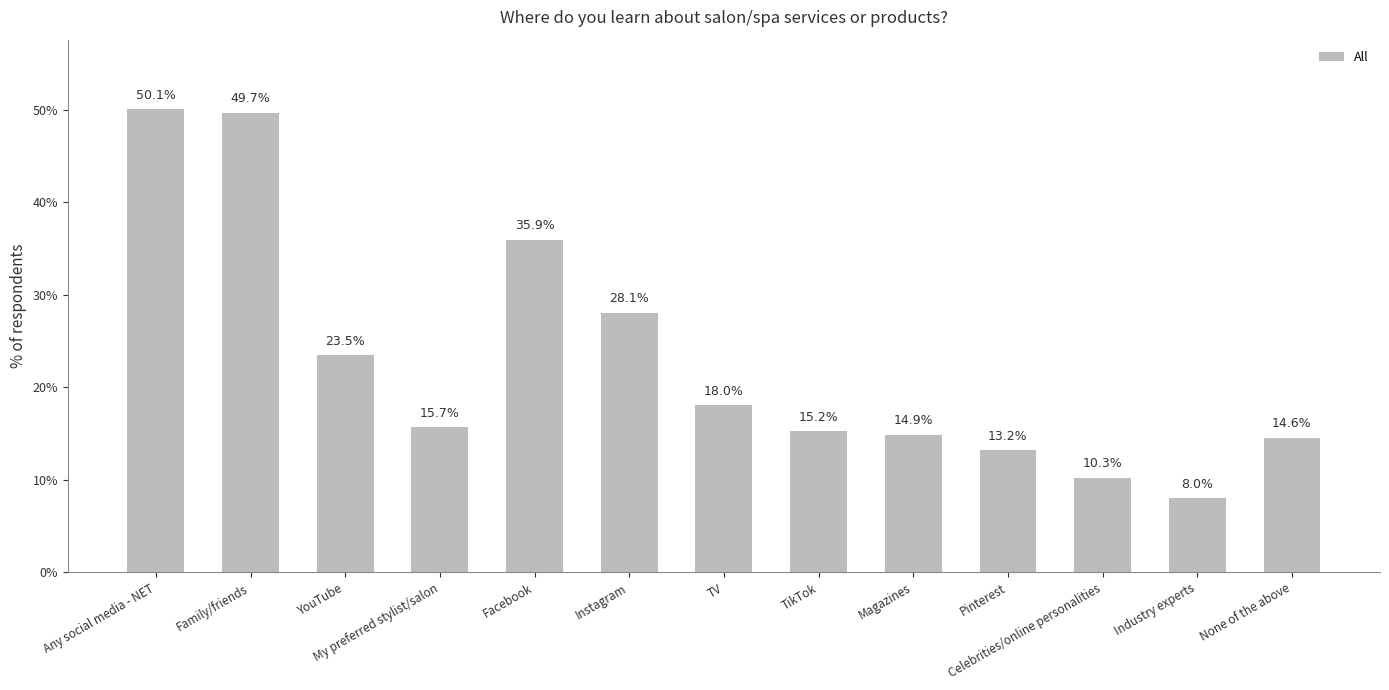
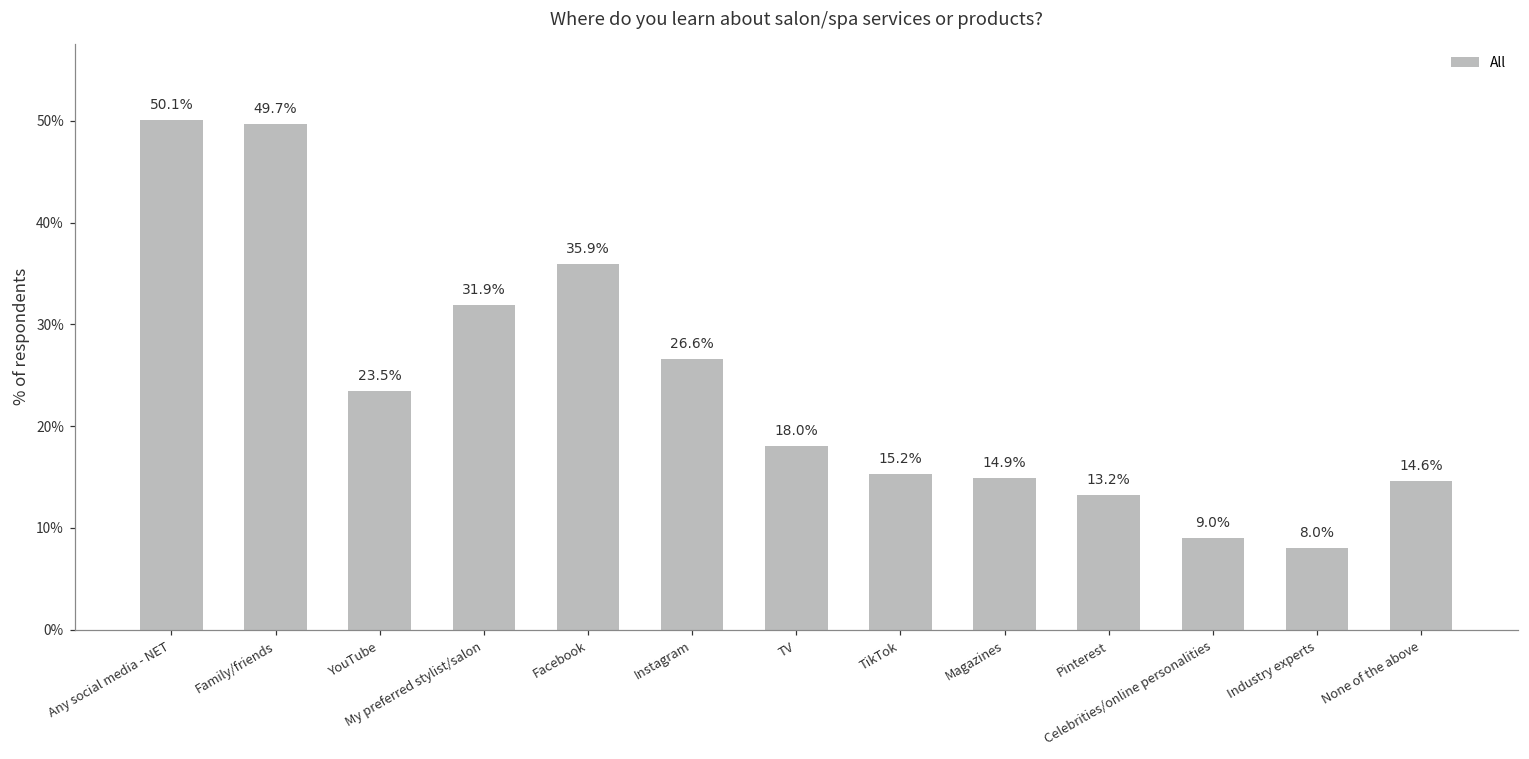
My preferred stylist/salon: 15.7% -> 31.9%
Instagram: 28.1% -> 26.6%
Celebrities/online personalities: 10.3% -> 9.0%
